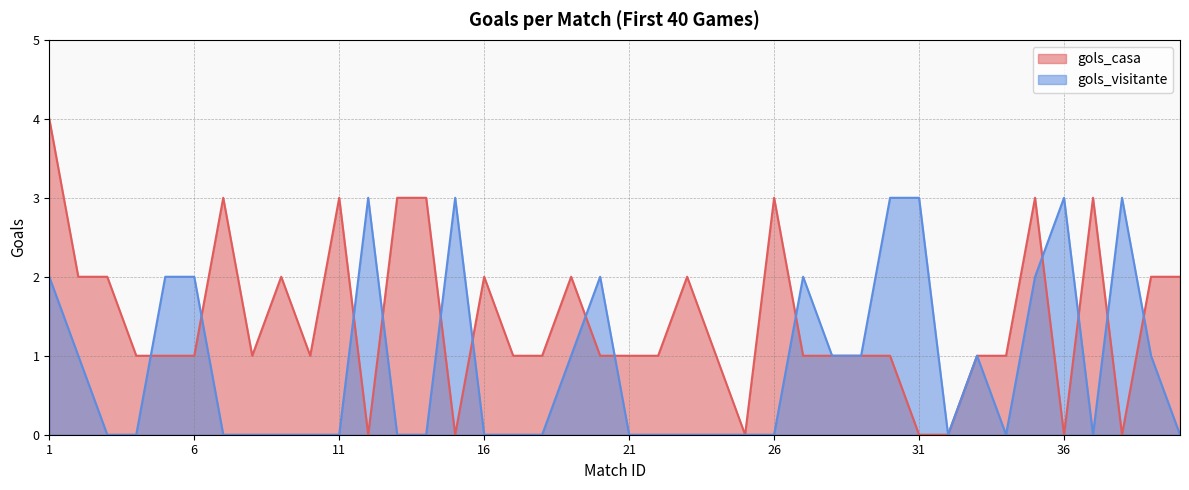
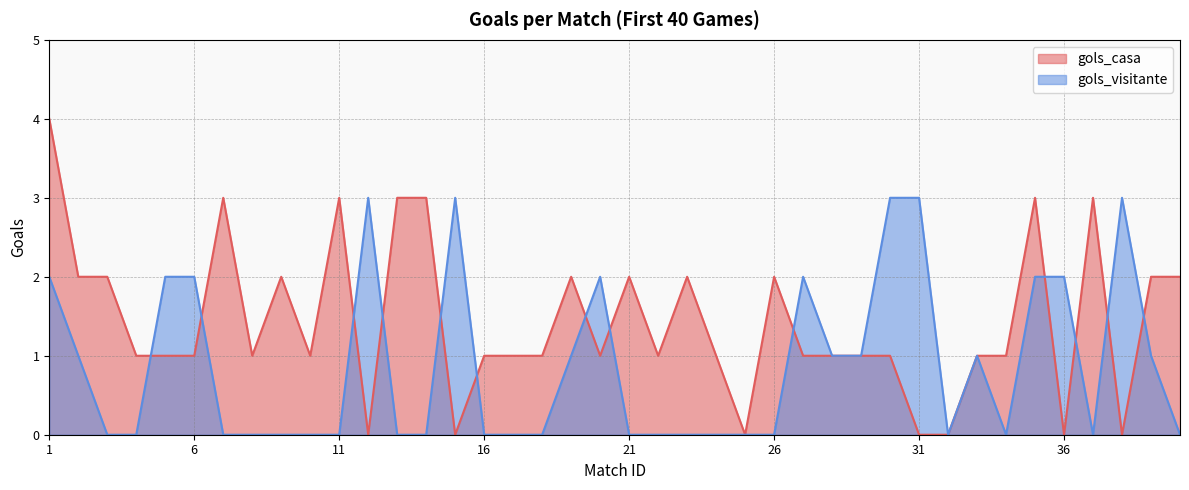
gols_casa, 16: 2 -> 1
gols_casa, 21: 1 -> 2
gols_casa, 26: 3 -> 2
gols_visitante, 36: 3 -> 2
